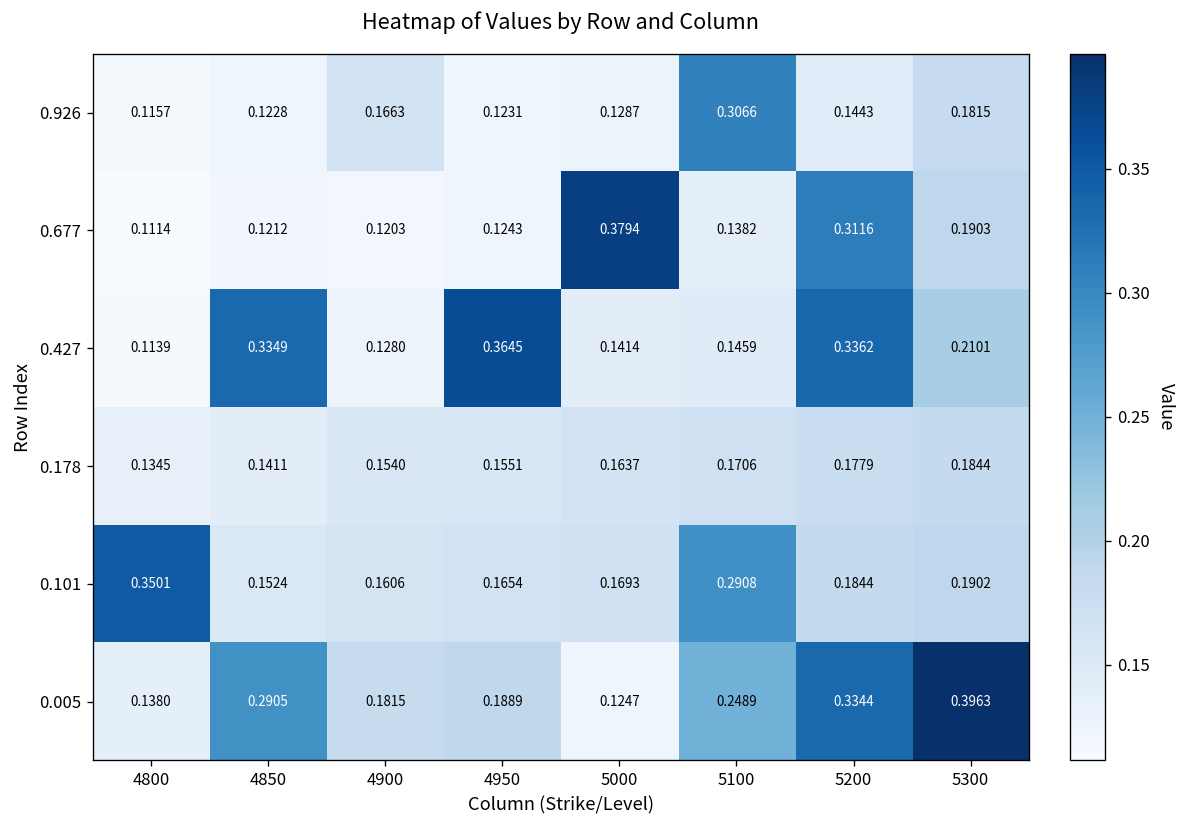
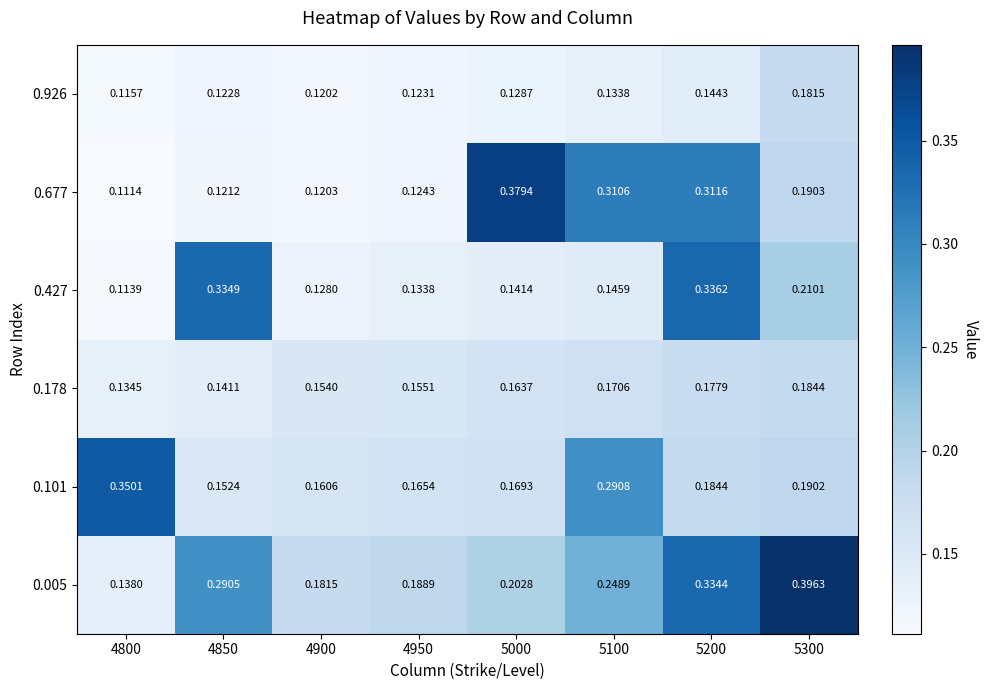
0.926, 4900: 0.1663 -> 0.1202
0.926, 5100: 0.3066 -> 0.1338
0.677, 5100: 0.1382 -> 0.3106
0.427, 4950: 0.3645 -> 0.1338
0.005, 5000: 0.1247 -> 0.2028
